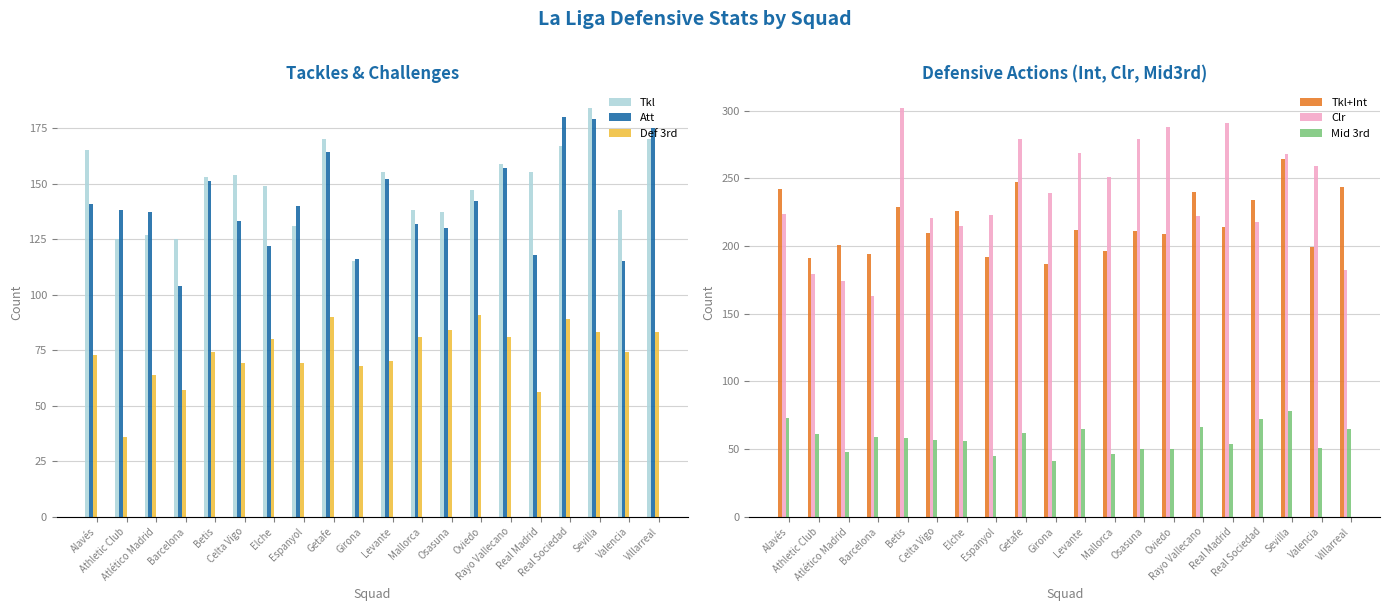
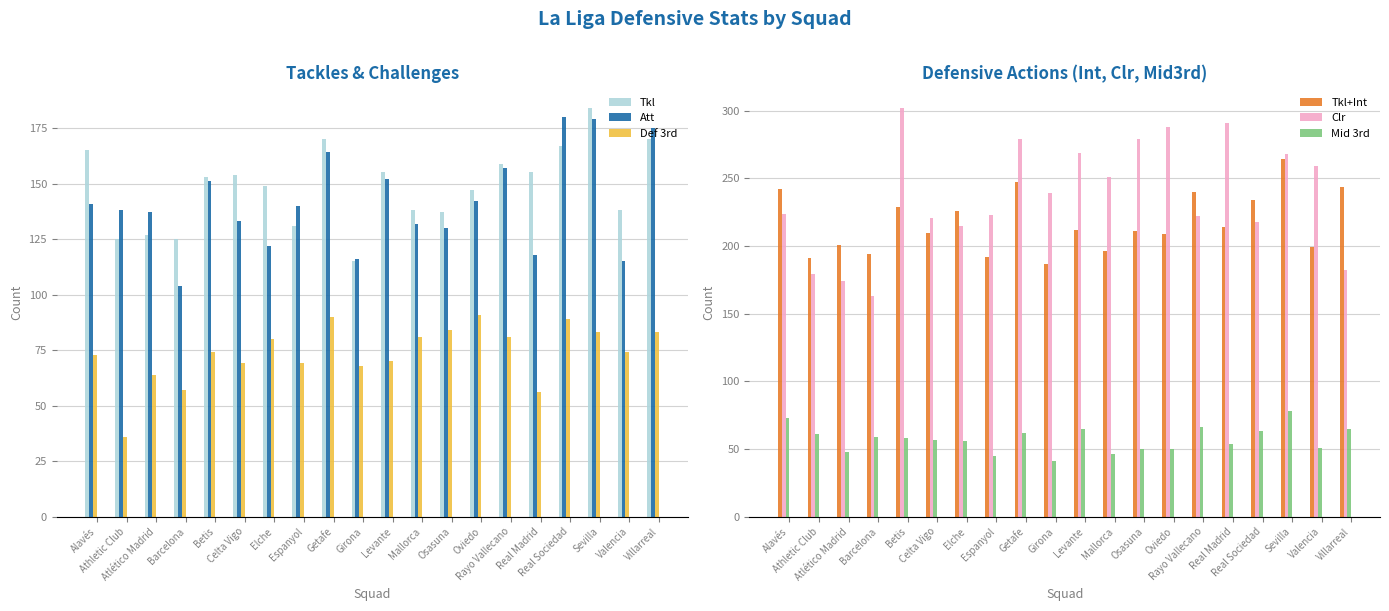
Defensive Actions (Int, Clr, Mid3rd), Mid 3rd, Real Sociedad: 72 -> 63
